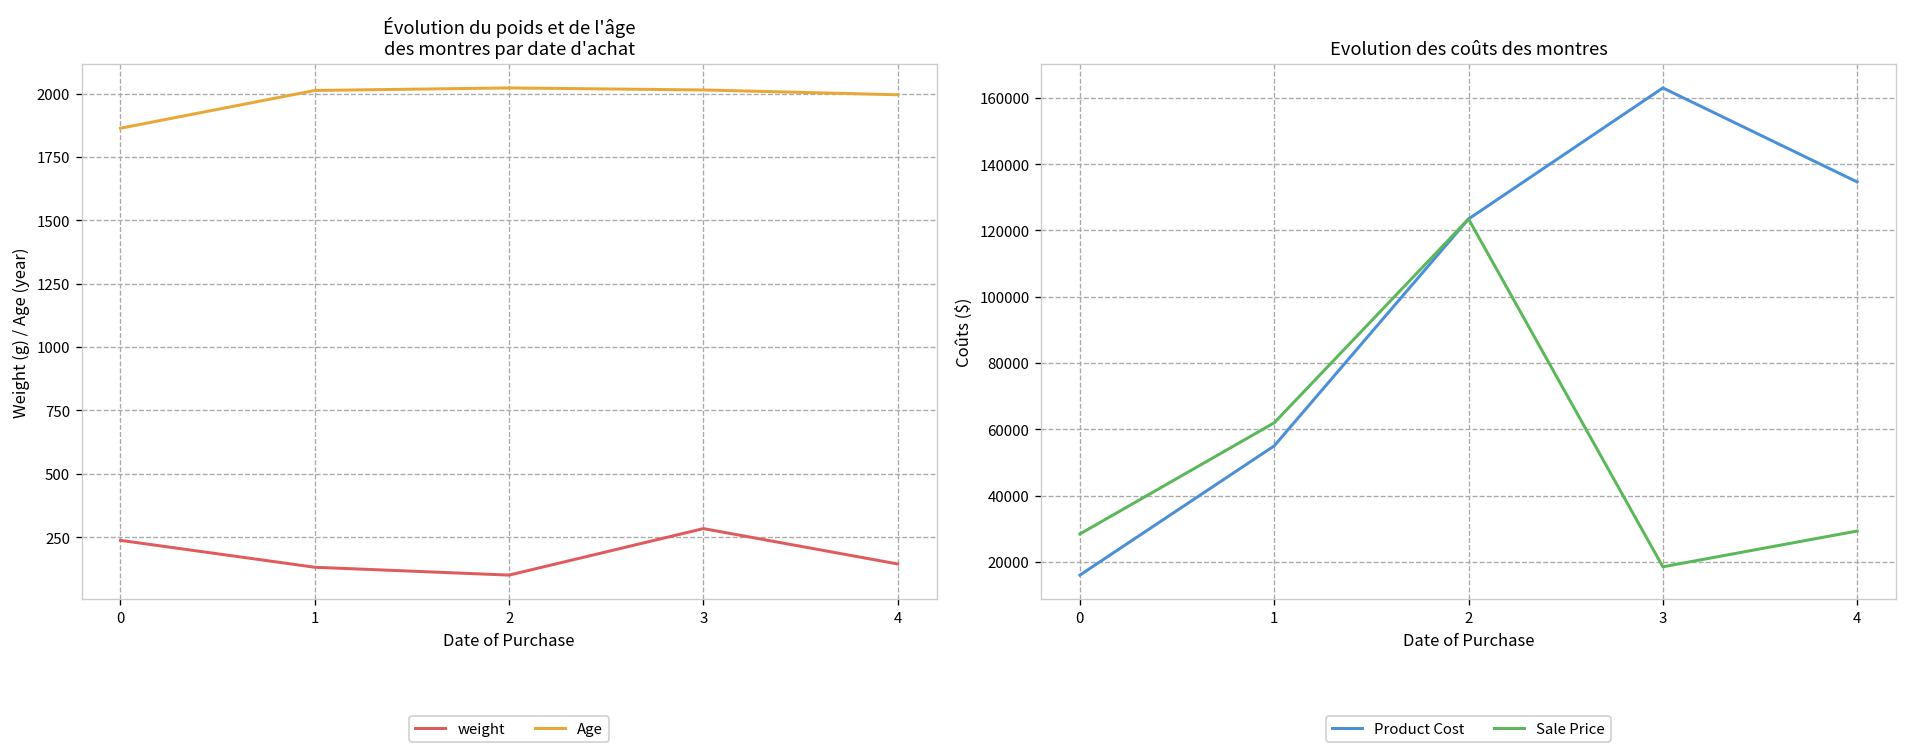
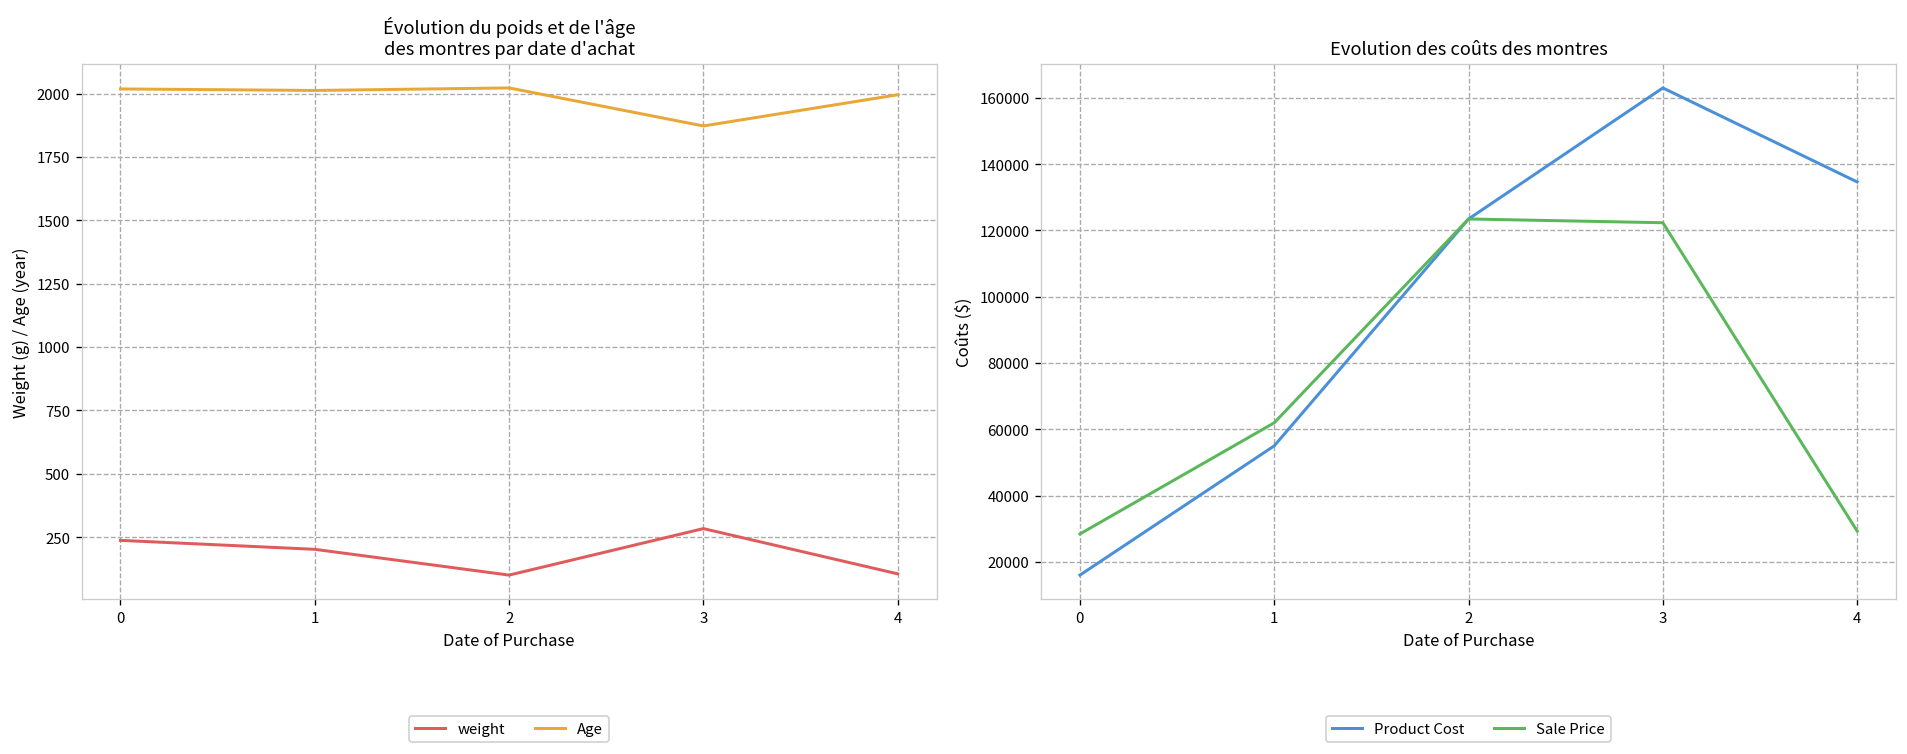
Évolution du poids et de l'âge des montres par date d'achat, Age, 0: 1860 -> 2020
Évolution du poids et de l'âge des montres par date d'achat, weight, 1: 130 -> 200
Évolution du poids et de l'âge des montres par date d'achat, Age, 3: 2010 -> 1870
Évolution du poids et de l'âge des montres par date d'achat, weight, 4: 140 -> 110
Evolution des coûts des montres, Sale Price, 3: 19000 -> 122000
